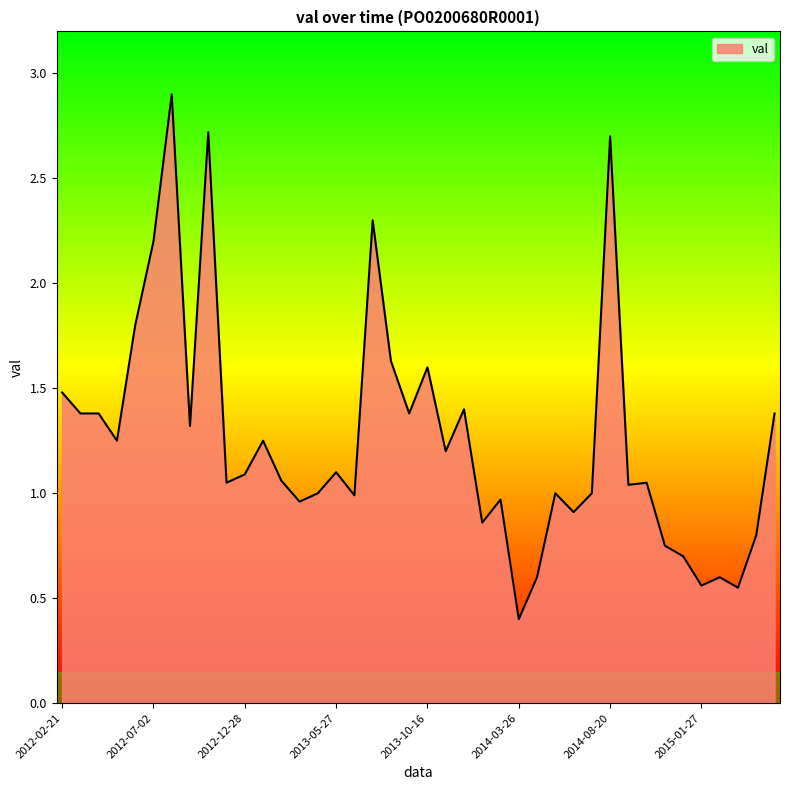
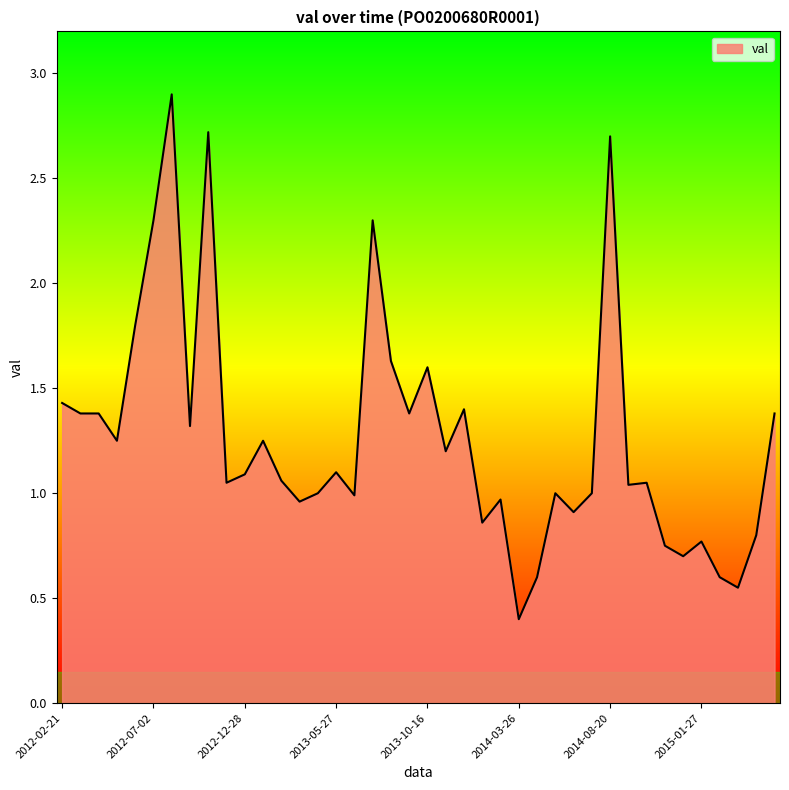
2012-02-21: 1.48 -> 1.43
2012-07-02: 2.2 -> 2.3
2015-01-27: 0.56 -> 0.77
